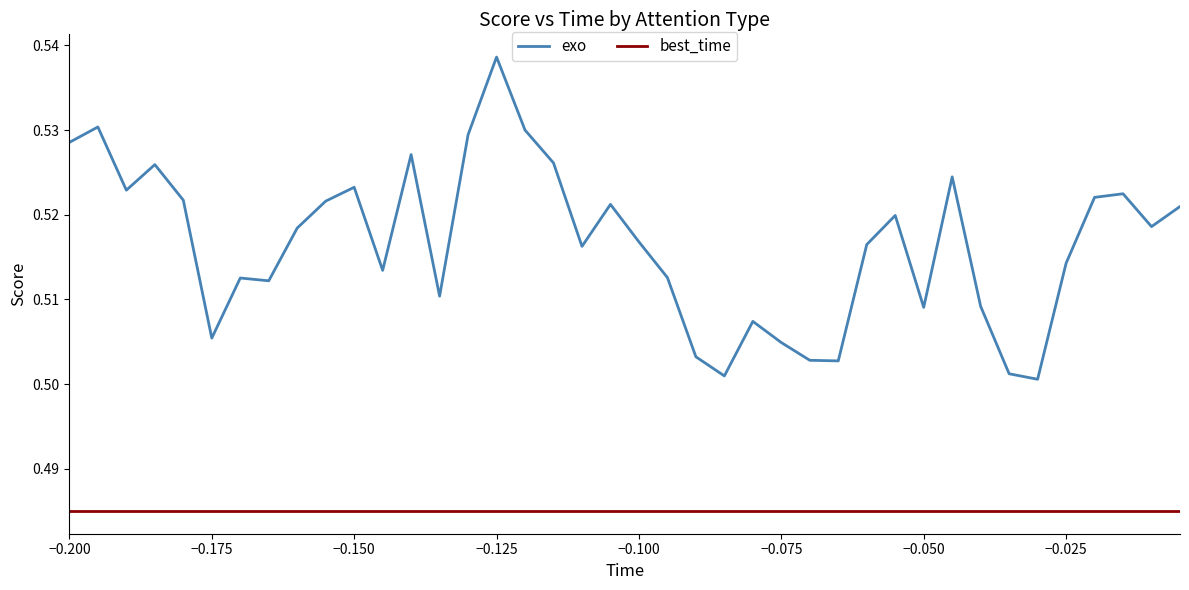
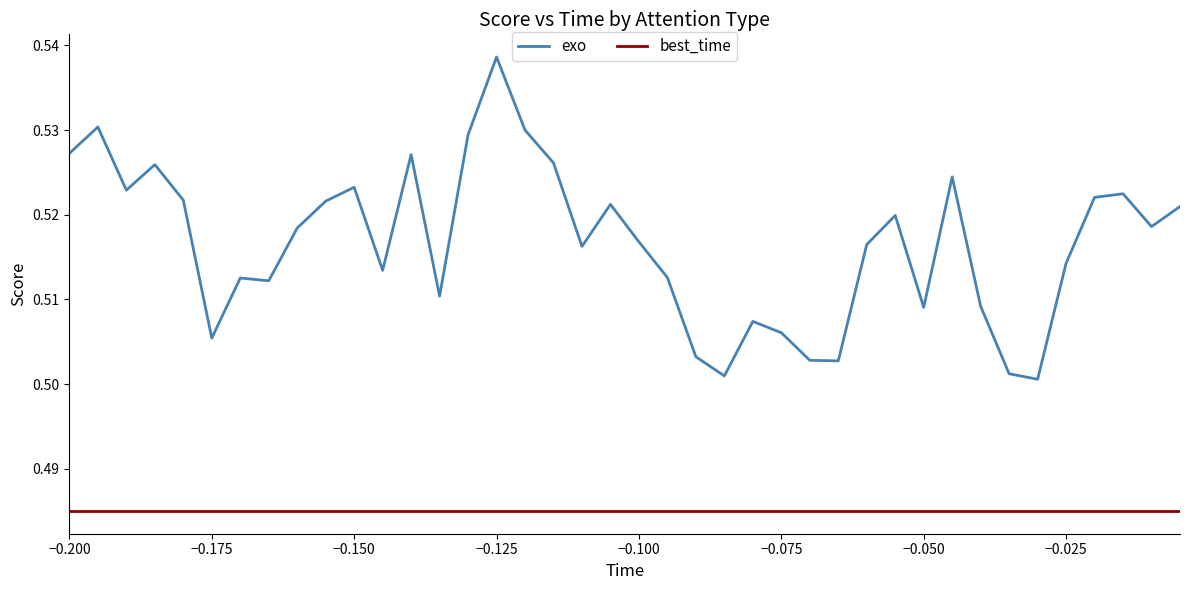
exo, −0.200: 0.529 -> 0.527
exo, −0.075: 0.505 -> 0.506
